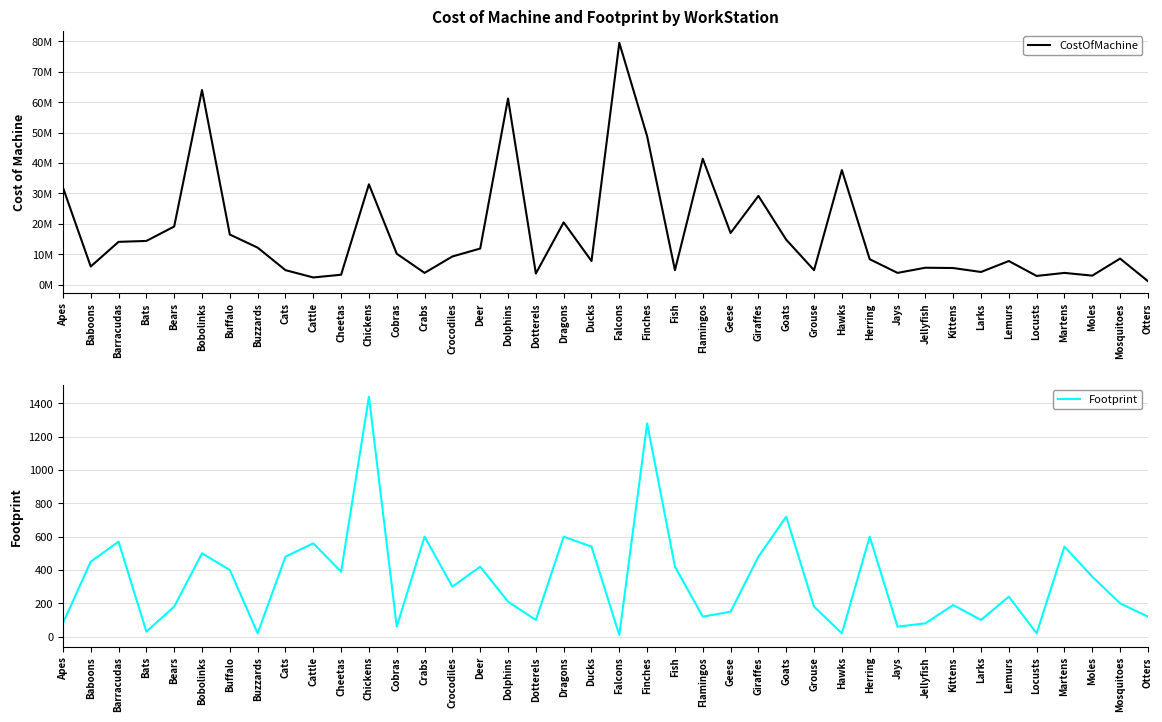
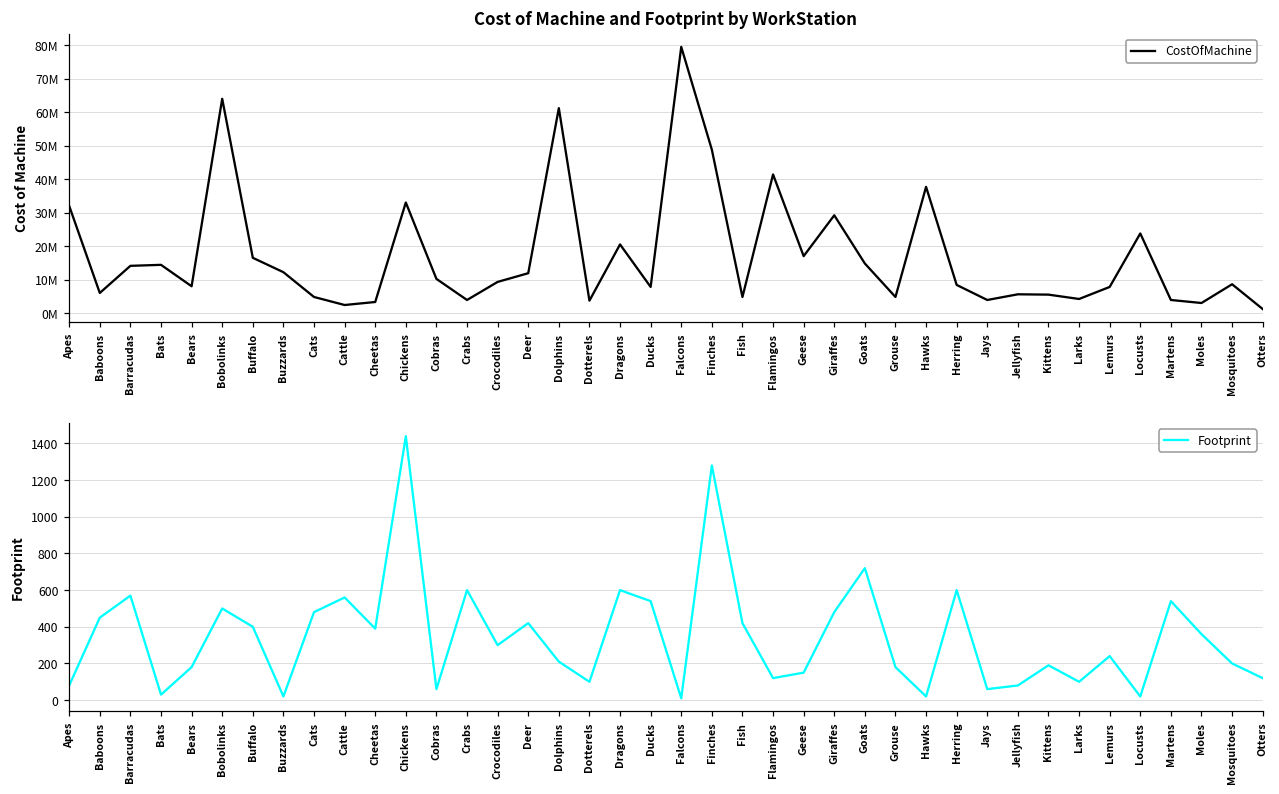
Cost of Machine and Footprint by WorkStation, Bears: 19000000 -> 8000000
Cost of Machine and Footprint by WorkStation, Locusts: 3000000 -> 24000000
